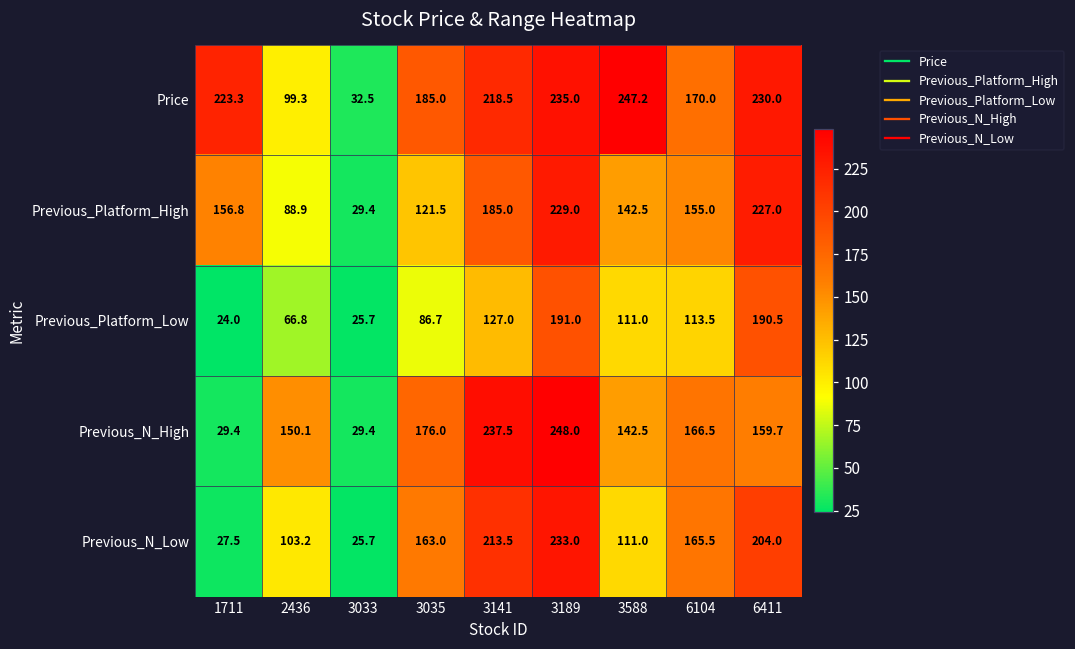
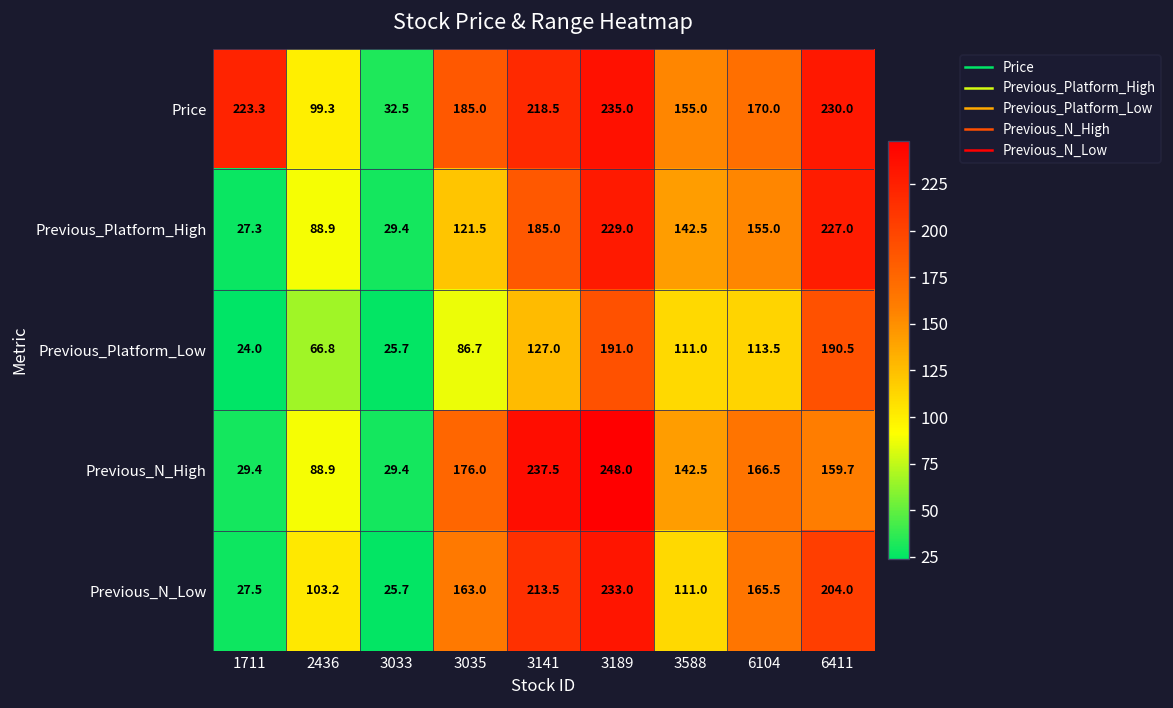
Price, 3588: 247.2 -> 155.0
Previous_Platform_High, 1711: 156.8 -> 27.3
Previous_N_High, 2436: 150.1 -> 88.9
